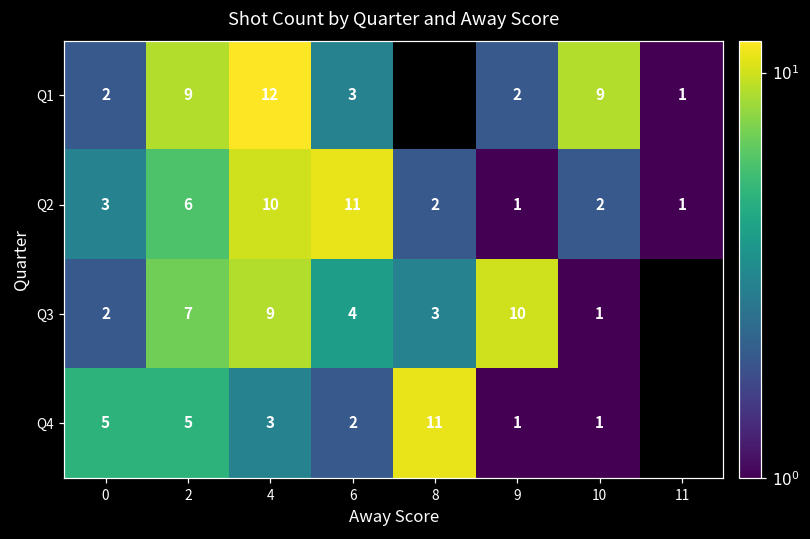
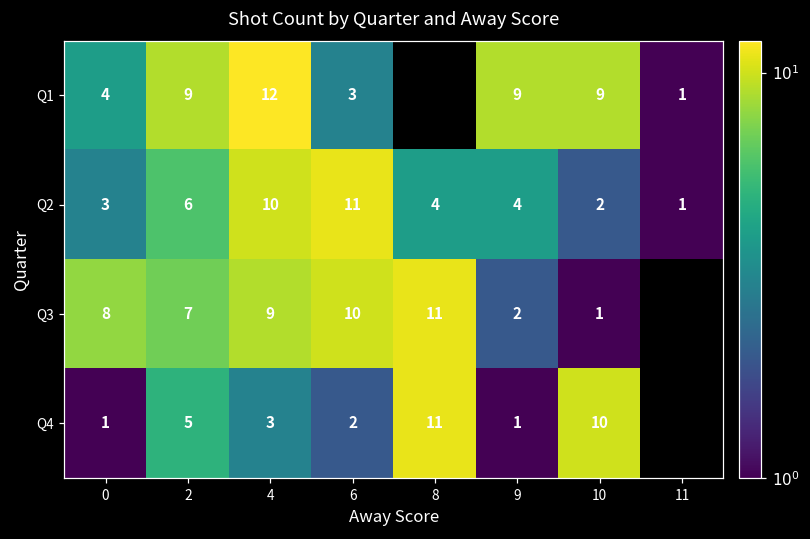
Q1, 0: 2 -> 4
Q1, 9: 2 -> 9
Q2, 8: 2 -> 4
Q2, 9: 1 -> 4
Q3, 0: 2 -> 8
Q3, 6: 4 -> 10
Q3, 8: 3 -> 11
Q3, 9: 10 -> 2
Q4, 0: 5 -> 1
Q4, 10: 1 -> 10
